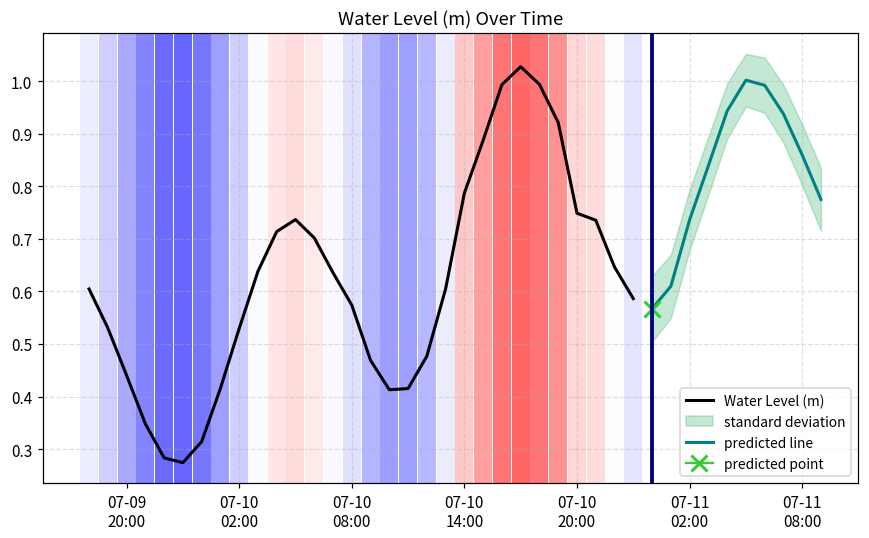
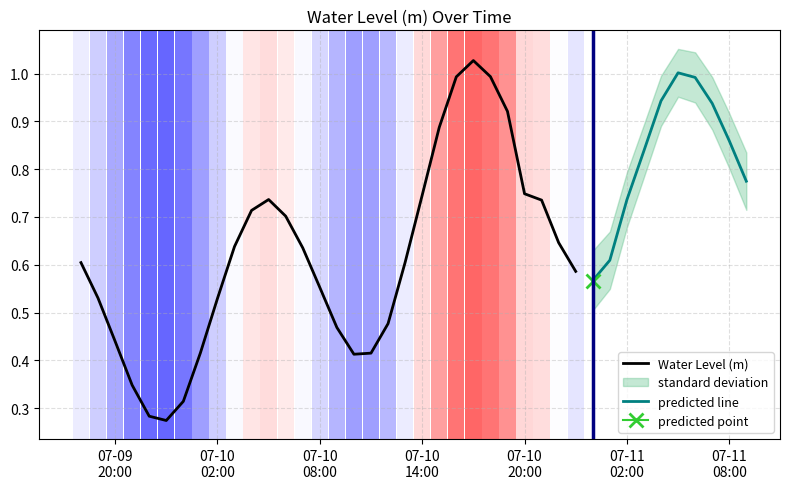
Water Level (m), 07-10 08:00: 0.57 -> 0.55
Water Level (m), 07-10 14:00: 0.79 -> 0.75
